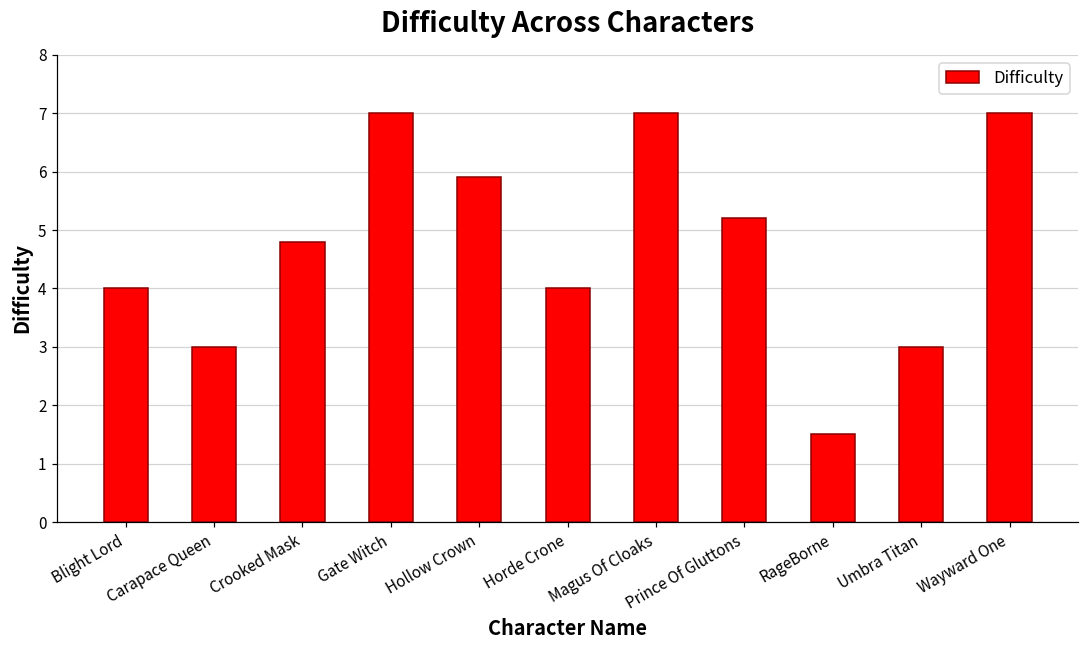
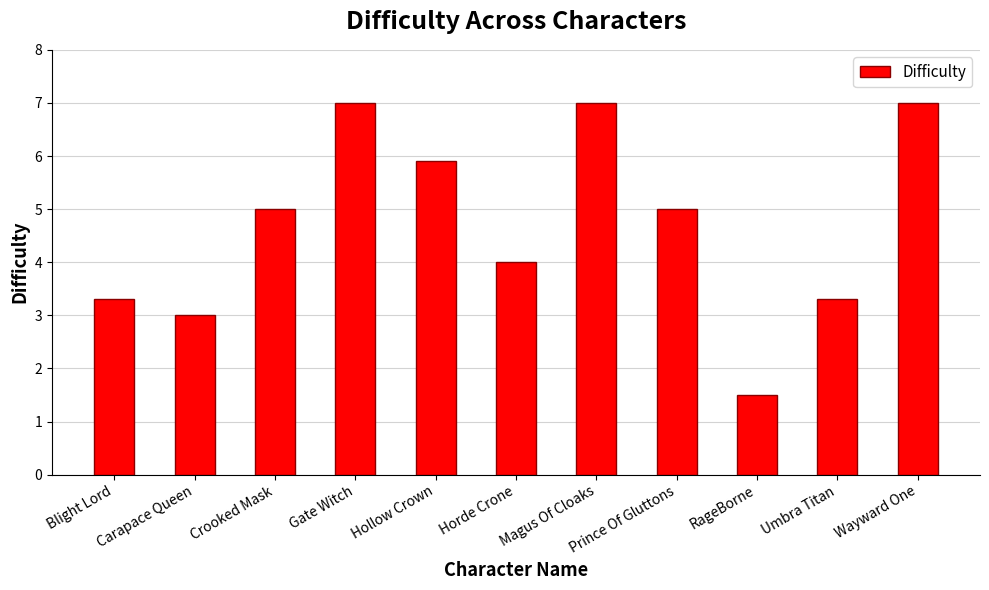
Blight Lord: 4.0 -> 3.3
Crooked Mask: 4.8 -> 5.0
Prince Of Gluttons: 5.2 -> 5.0
Umbra Titan: 3.0 -> 3.3
